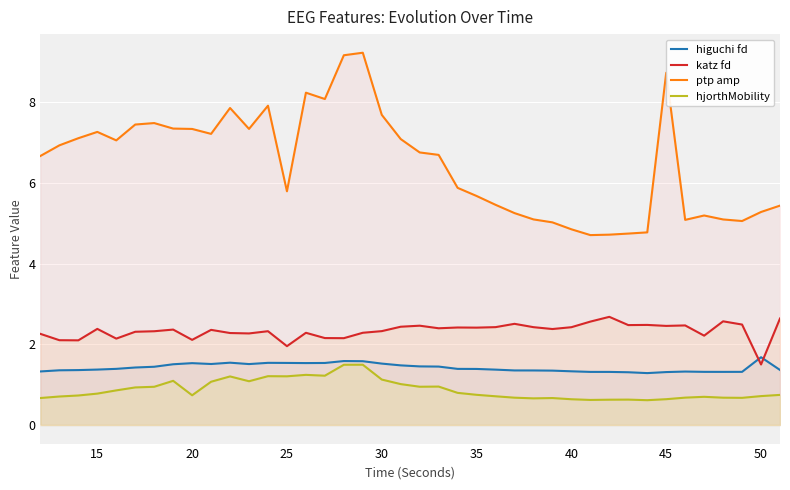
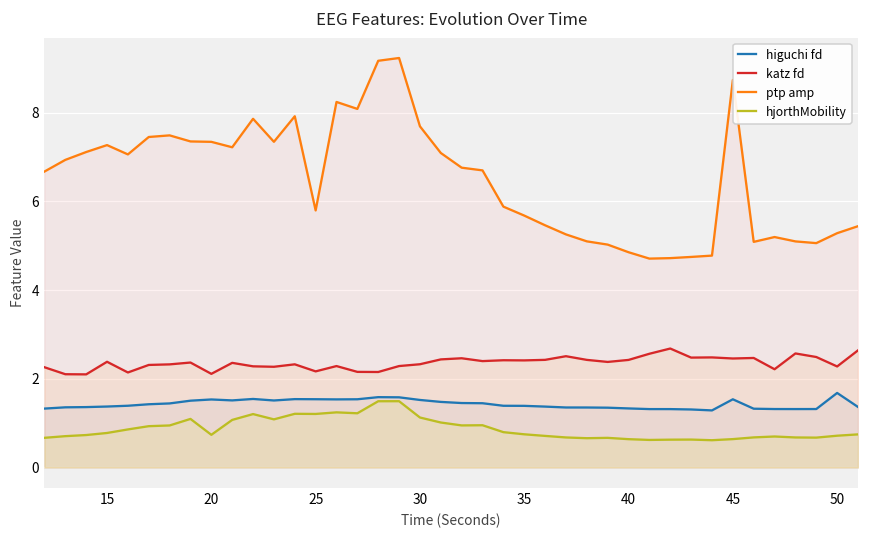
katz fd, 25: 2.0 -> 2.2
higuchi fd, 45: 1.3 -> 1.5
katz fd, 50: 1.5 -> 2.3
